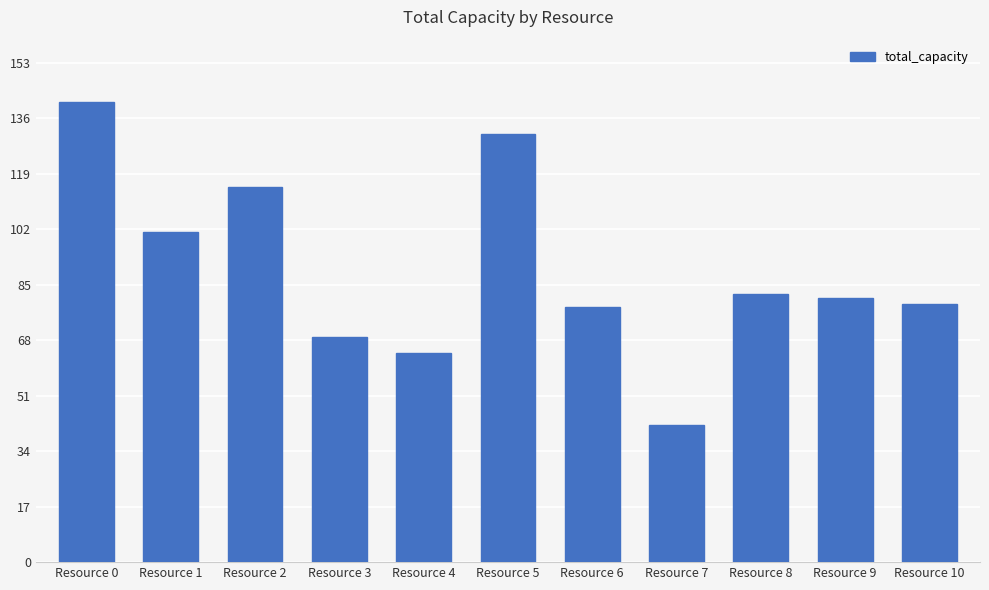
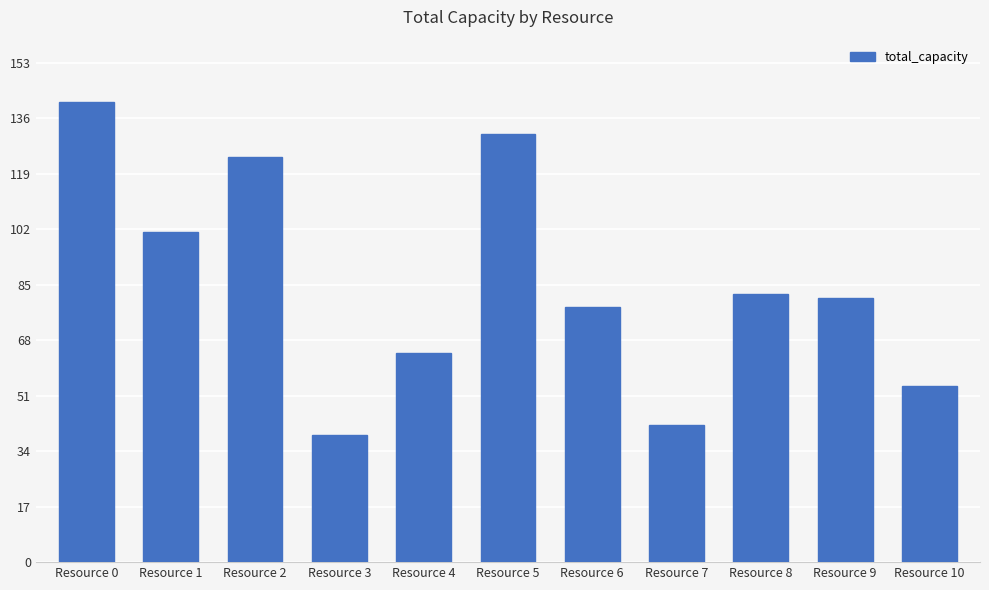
Resource 2: 115 -> 124
Resource 3: 69 -> 39
Resource 10: 79 -> 54
